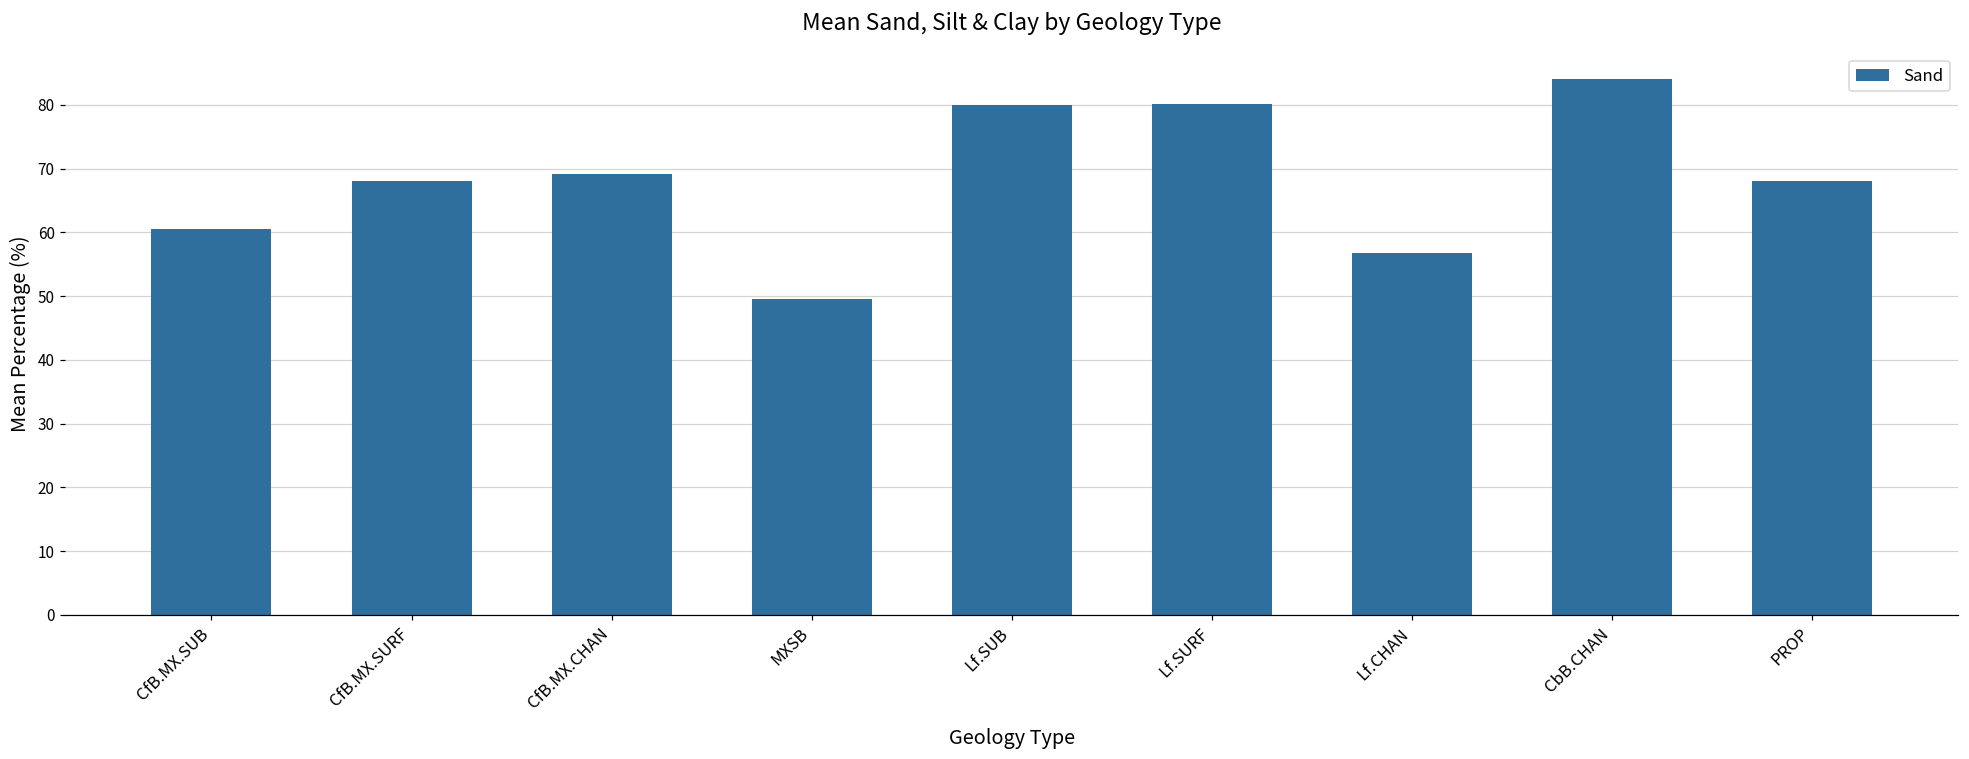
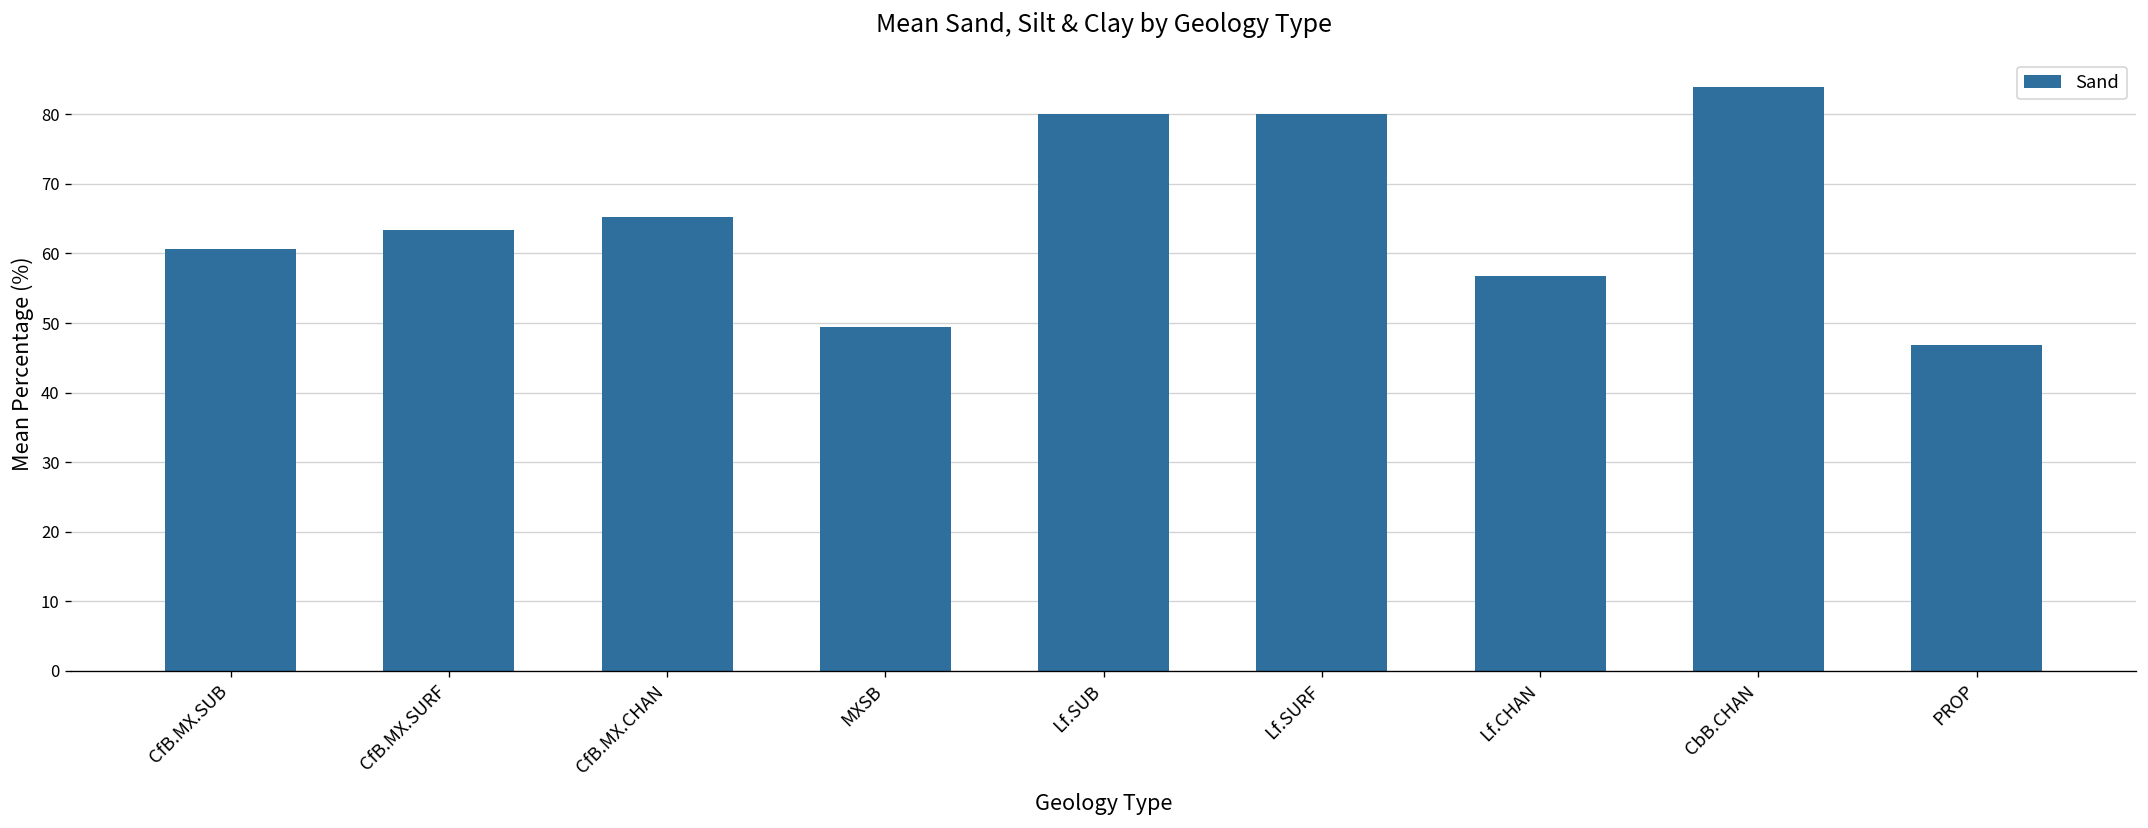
CfB.MX.SURF: 68 -> 63
CfB.MX.CHAN: 69 -> 65
PROP: 68 -> 47
